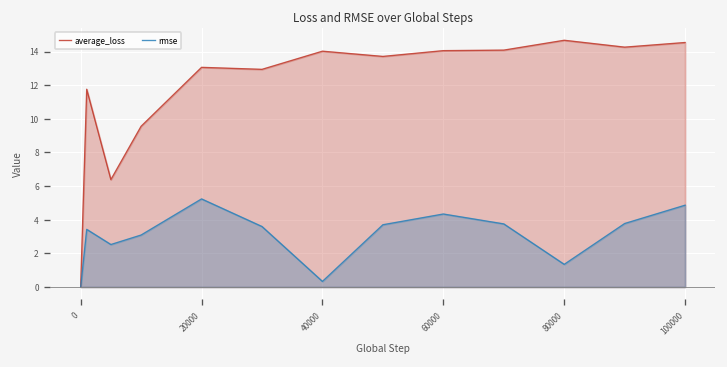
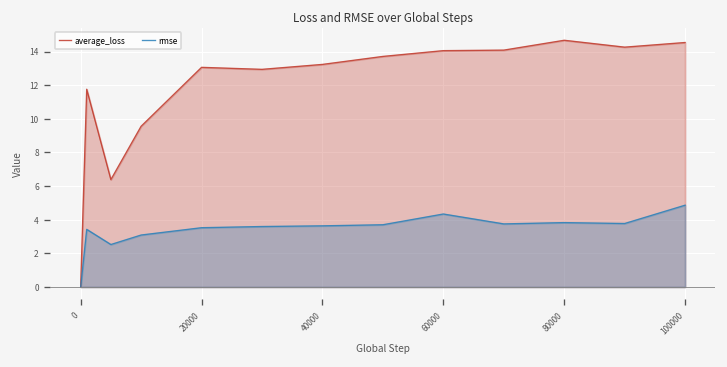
rmse, 20000: 5.2 -> 3.5
average_loss, 40000: 14.0 -> 13.2
rmse, 40000: 0.3 -> 3.6
rmse, 80000: 1.3 -> 3.8
